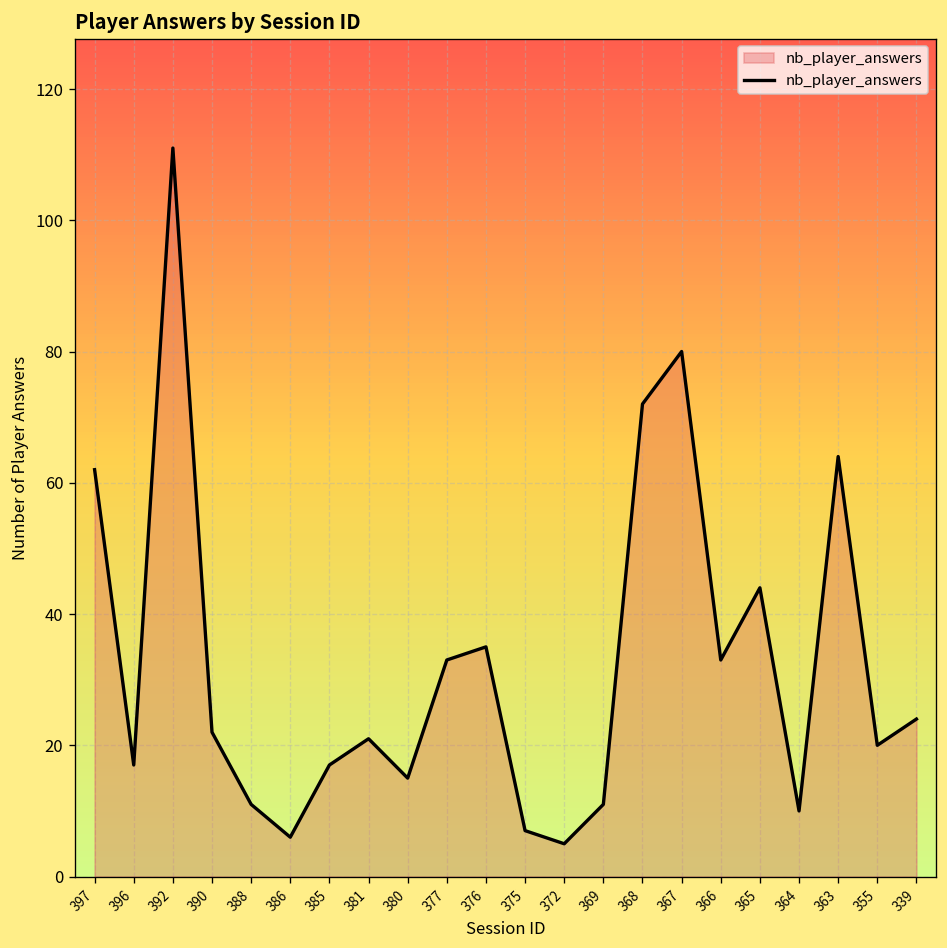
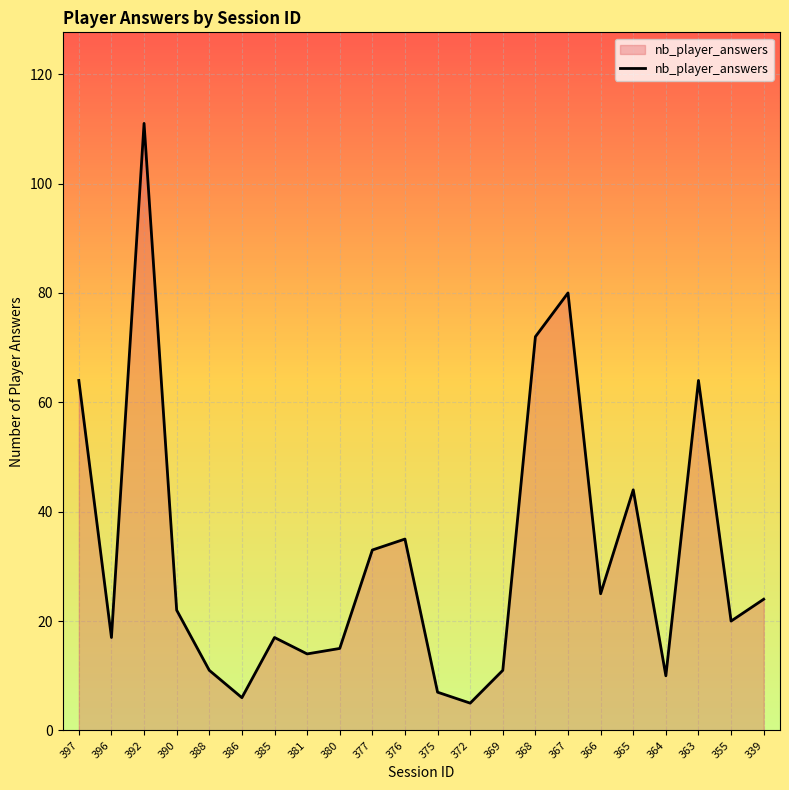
397: 62 -> 64
381: 21 -> 14
366: 33 -> 25
